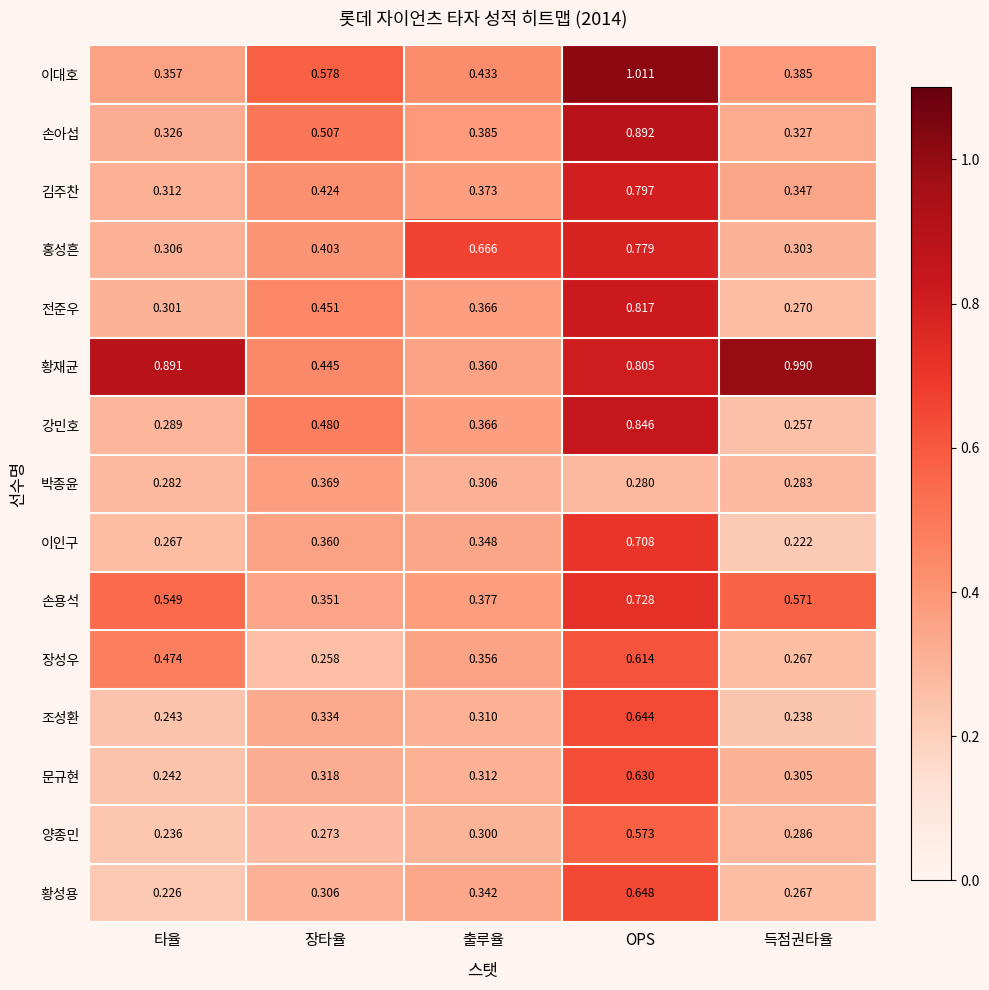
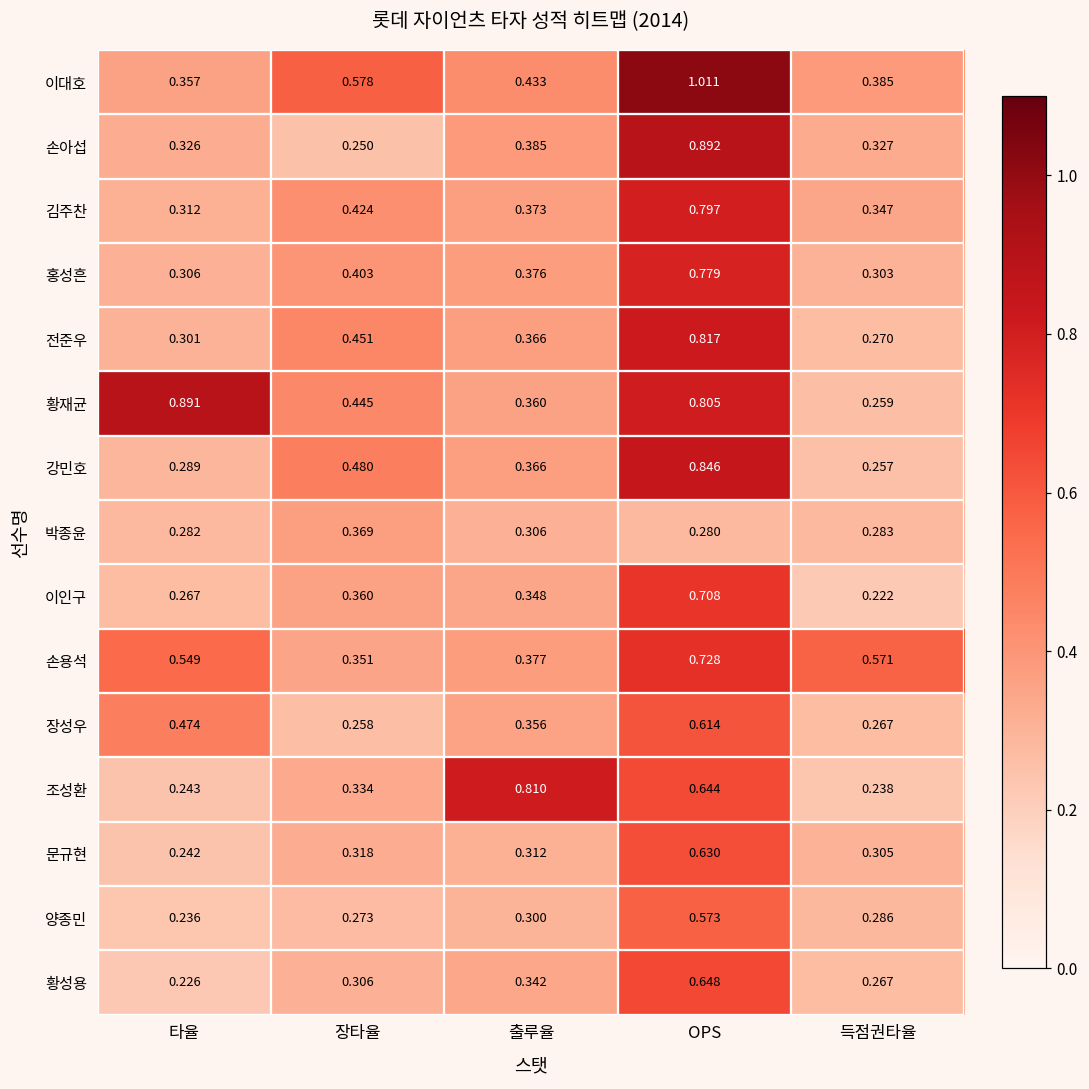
손아섭, 장타율: 0.507 -> 0.250
홍성흔, 출루율: 0.666 -> 0.376
황재균, 득점권타율: 0.990 -> 0.259
조성환, 출루율: 0.310 -> 0.810
